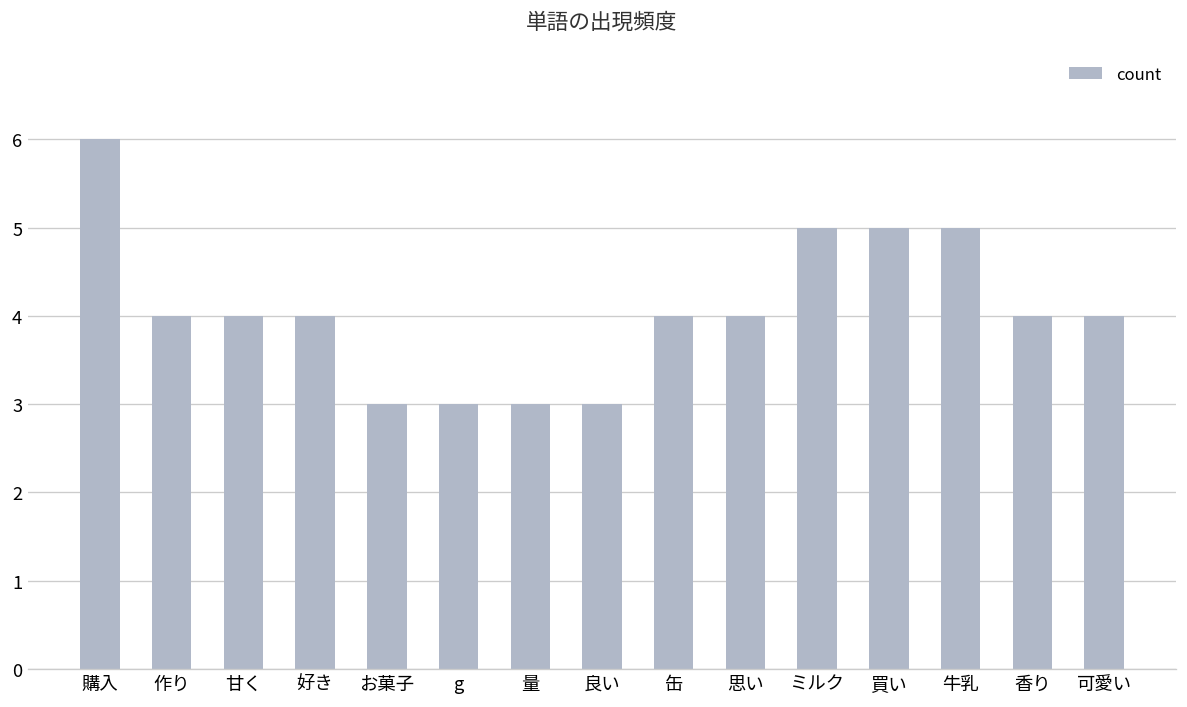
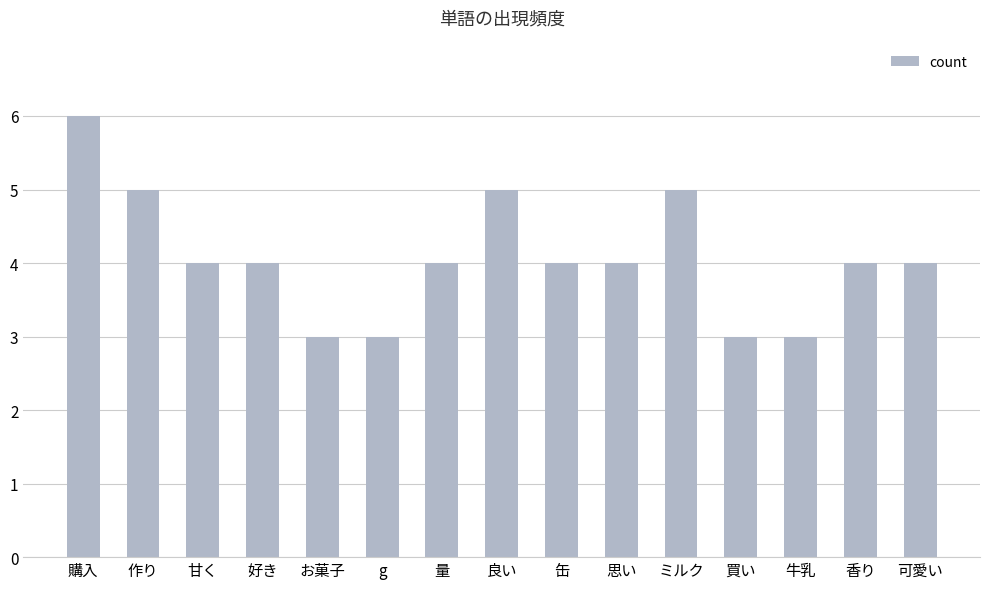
作り: 4 -> 5
量: 3 -> 4
良い: 3 -> 5
買い: 5 -> 3
牛乳: 5 -> 3
